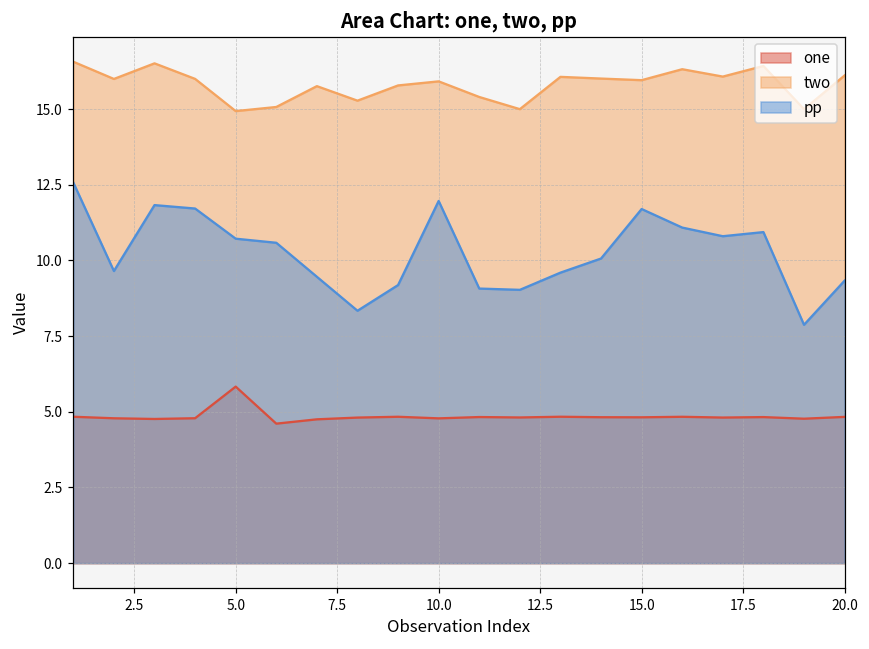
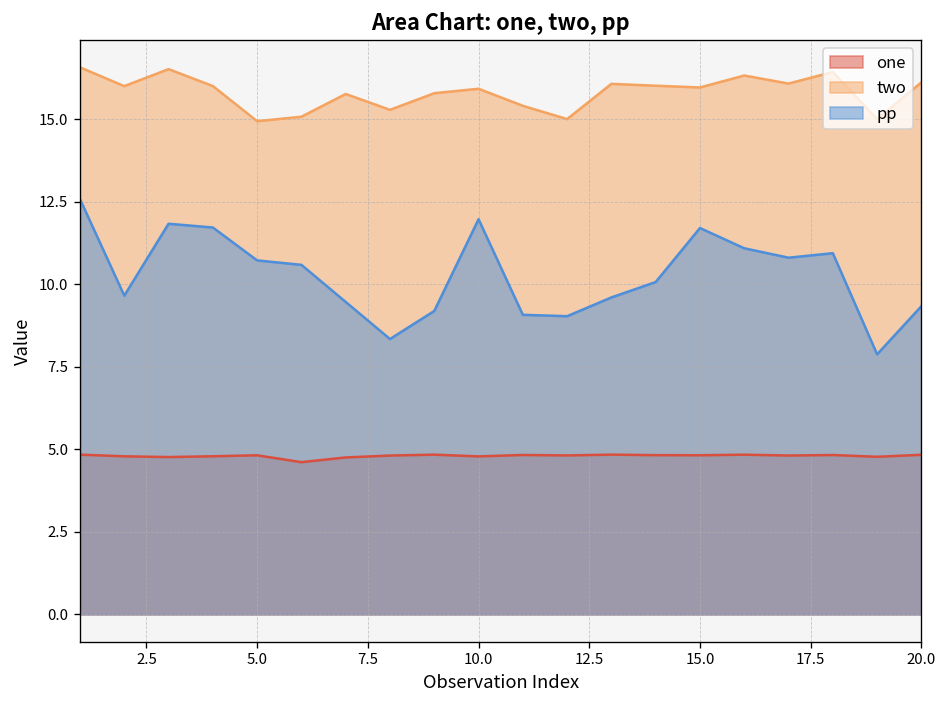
one, 5.0: 5.8 -> 4.8
